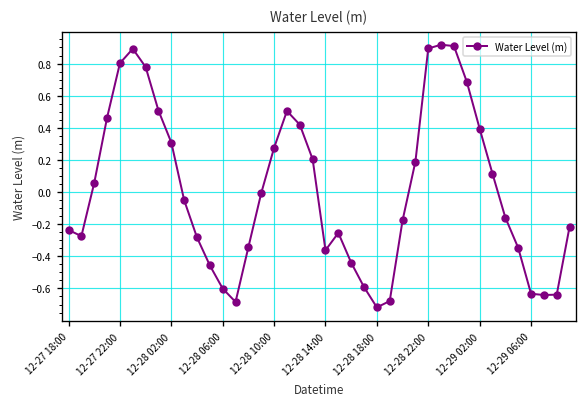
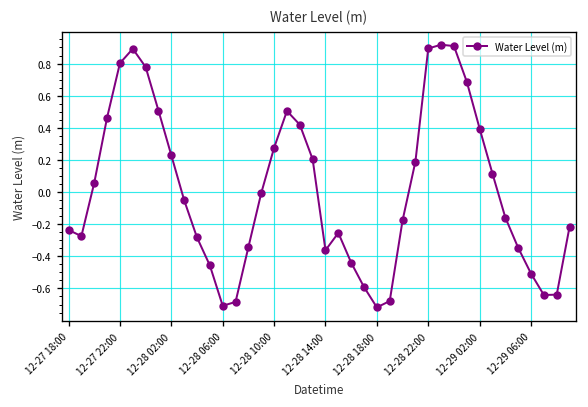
12-28 02:00: 0.31 -> 0.23
12-28 06:00: -0.60 -> -0.71
12-29 06:00: -0.63 -> -0.51
